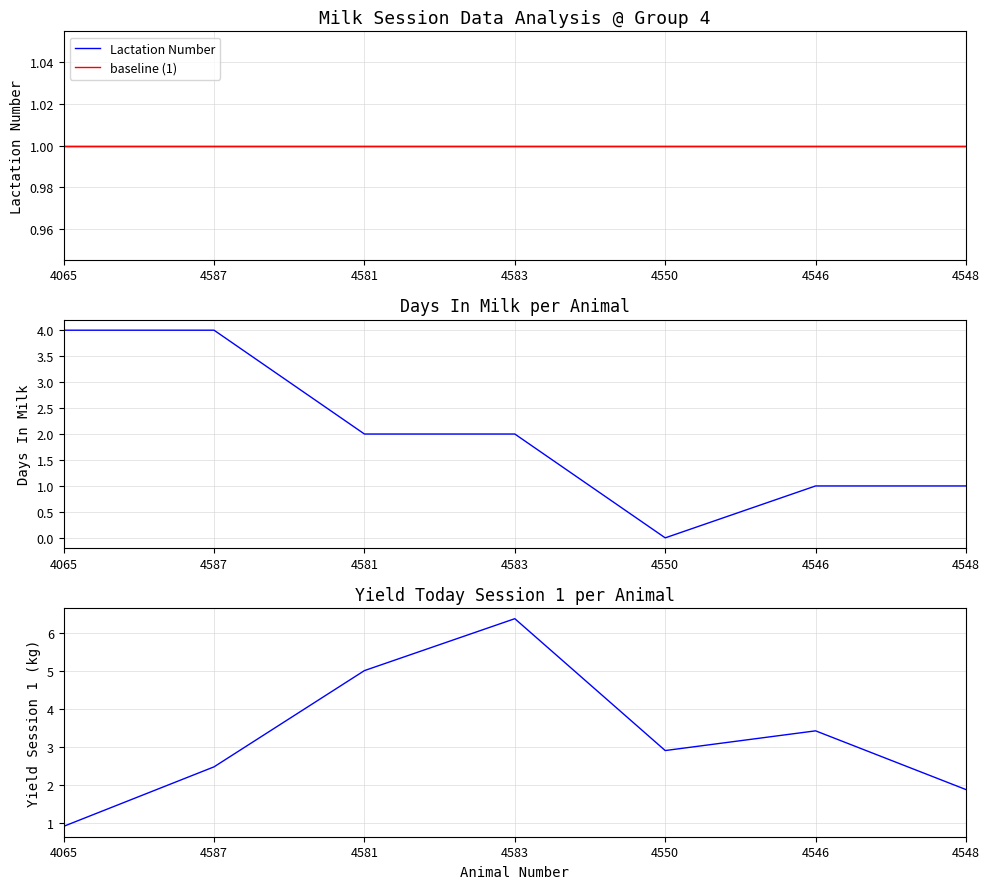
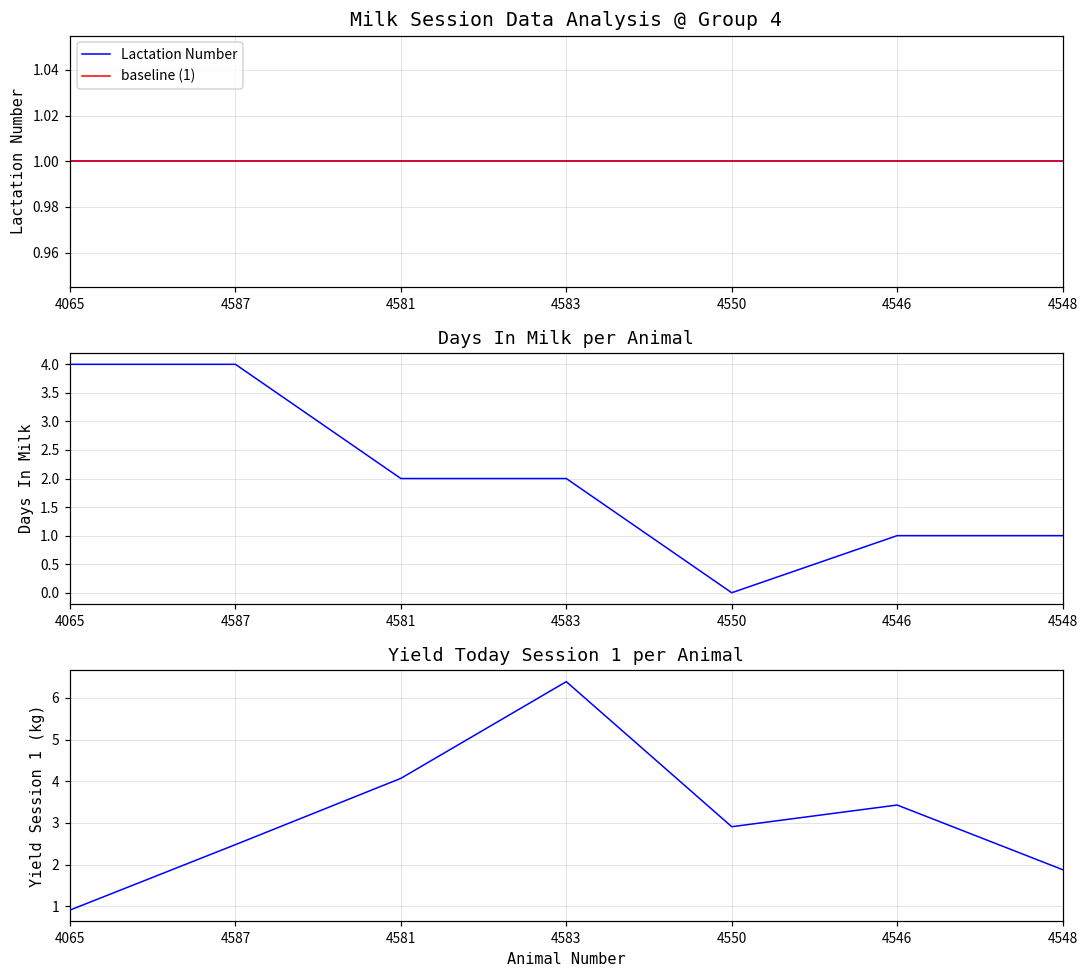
Yield Today Session 1 per Animal, 4581: 5.0 -> 4.1
